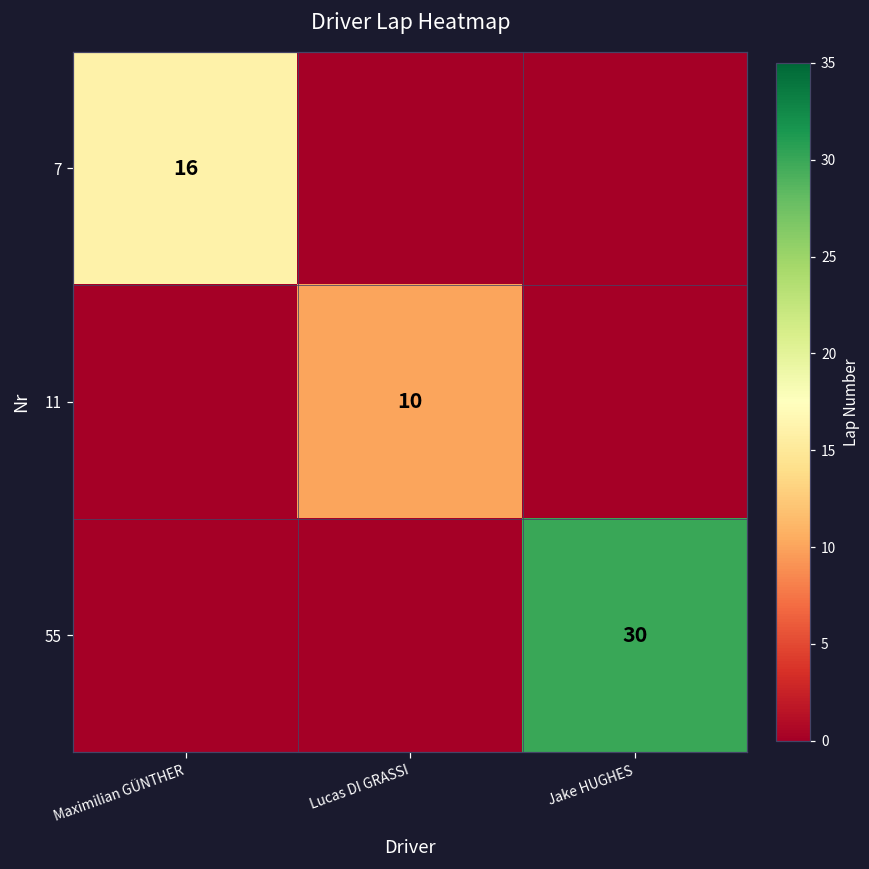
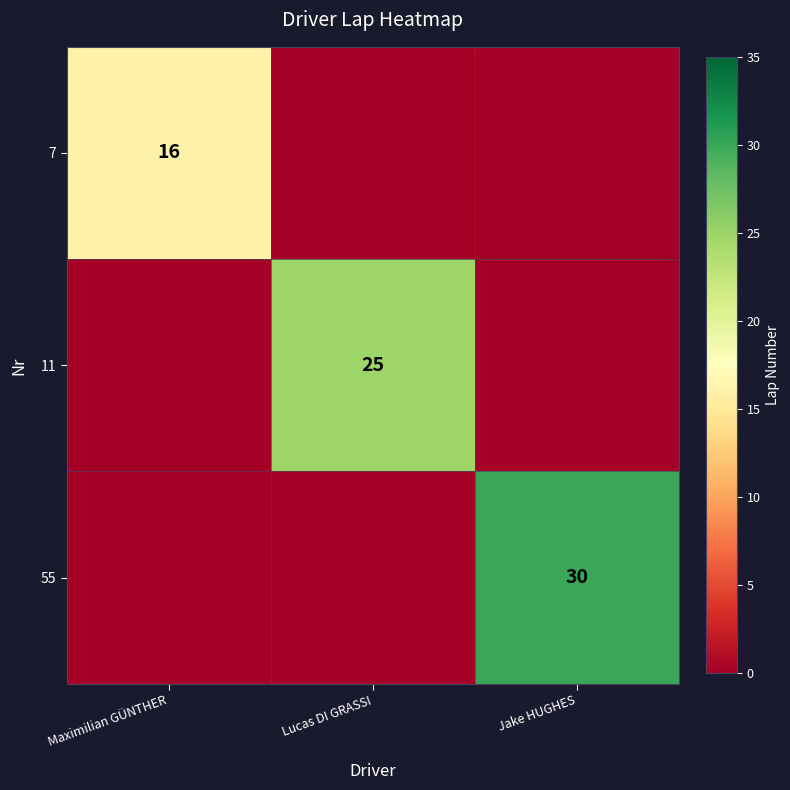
11, Lucas DI GRASSI: 10 -> 25
